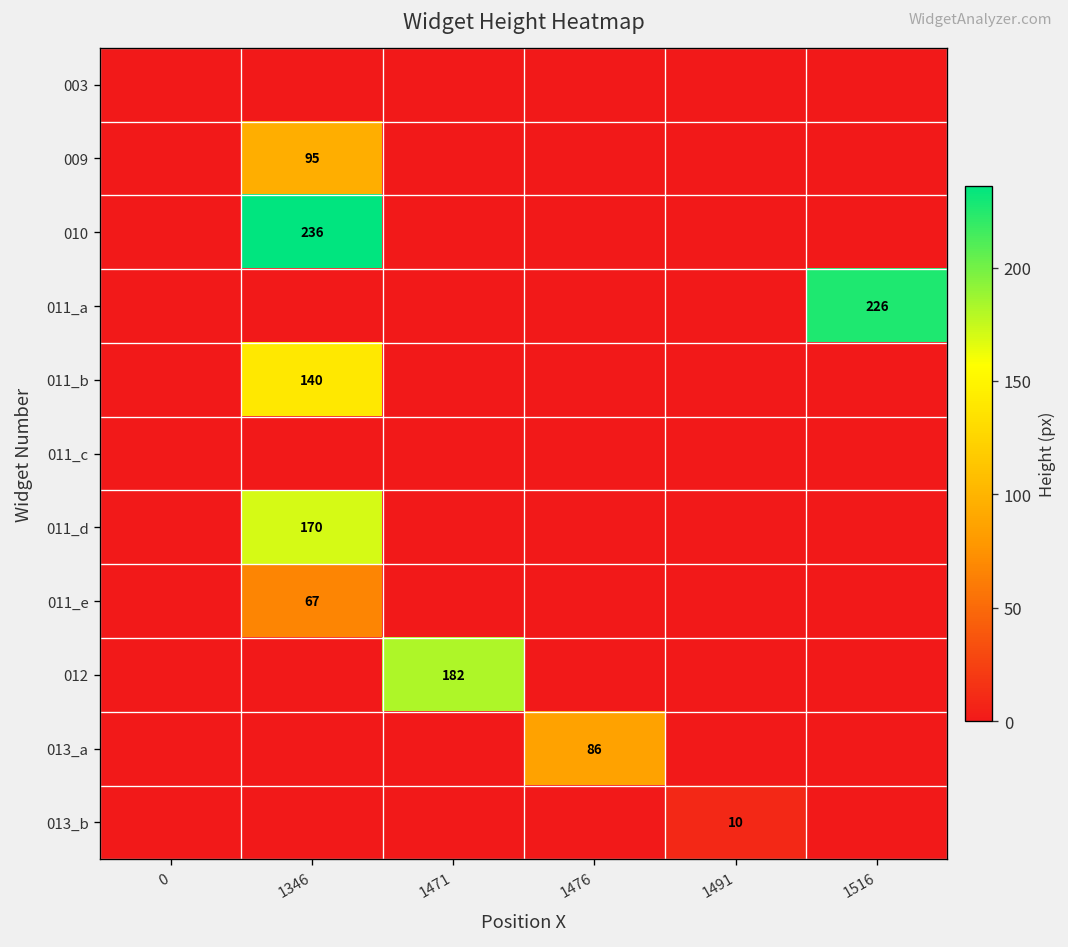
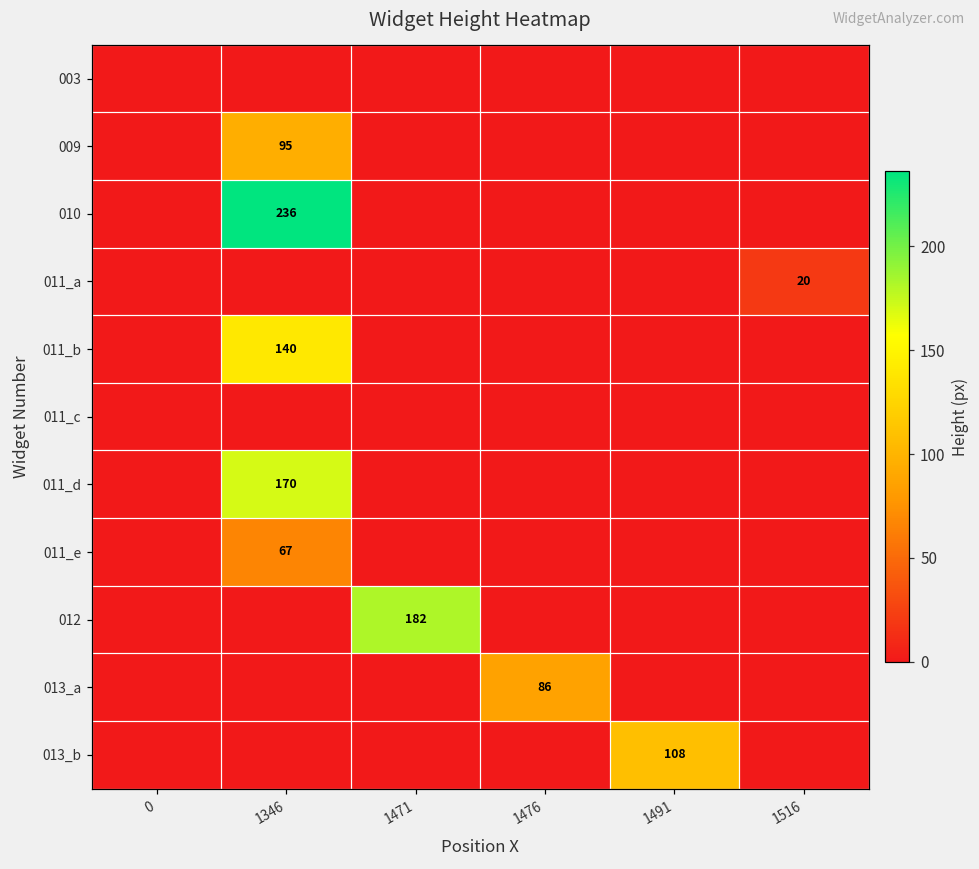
011_a, 1516: 226 -> 20
013_b, 1491: 10 -> 108
